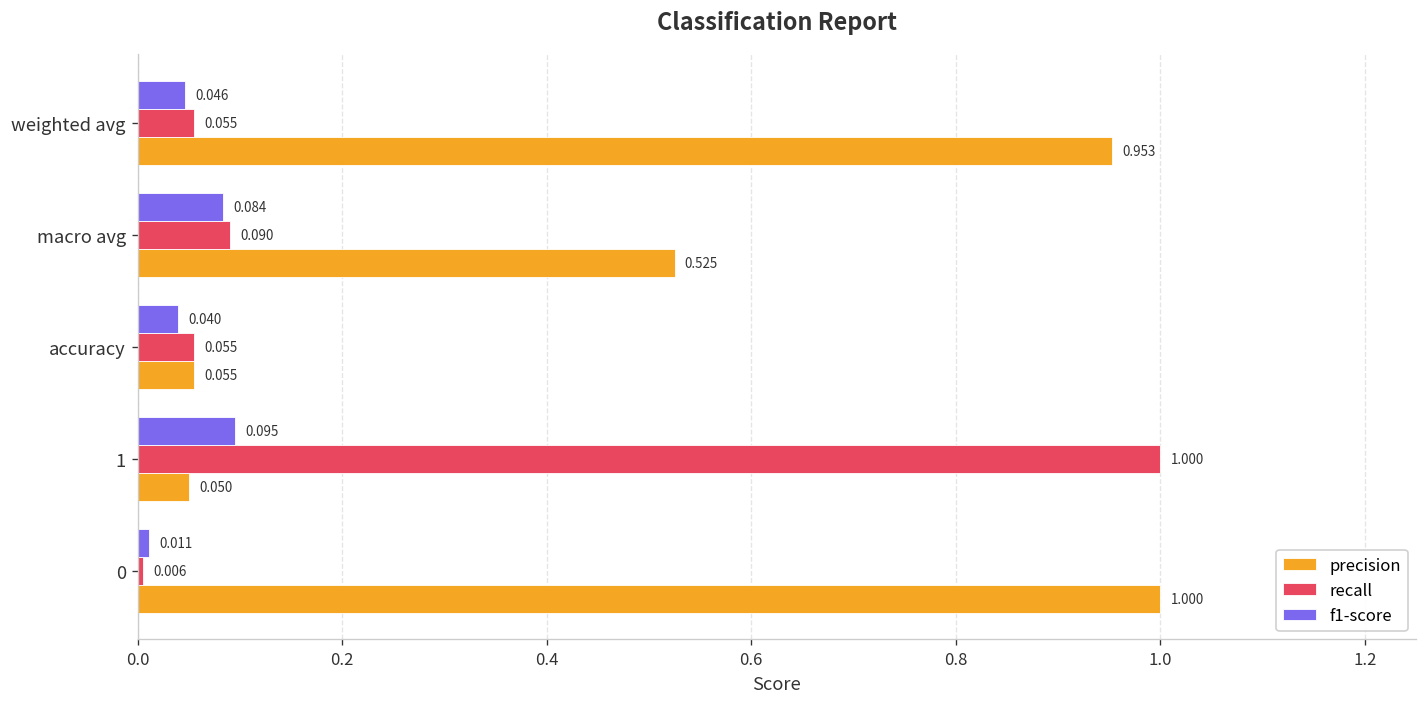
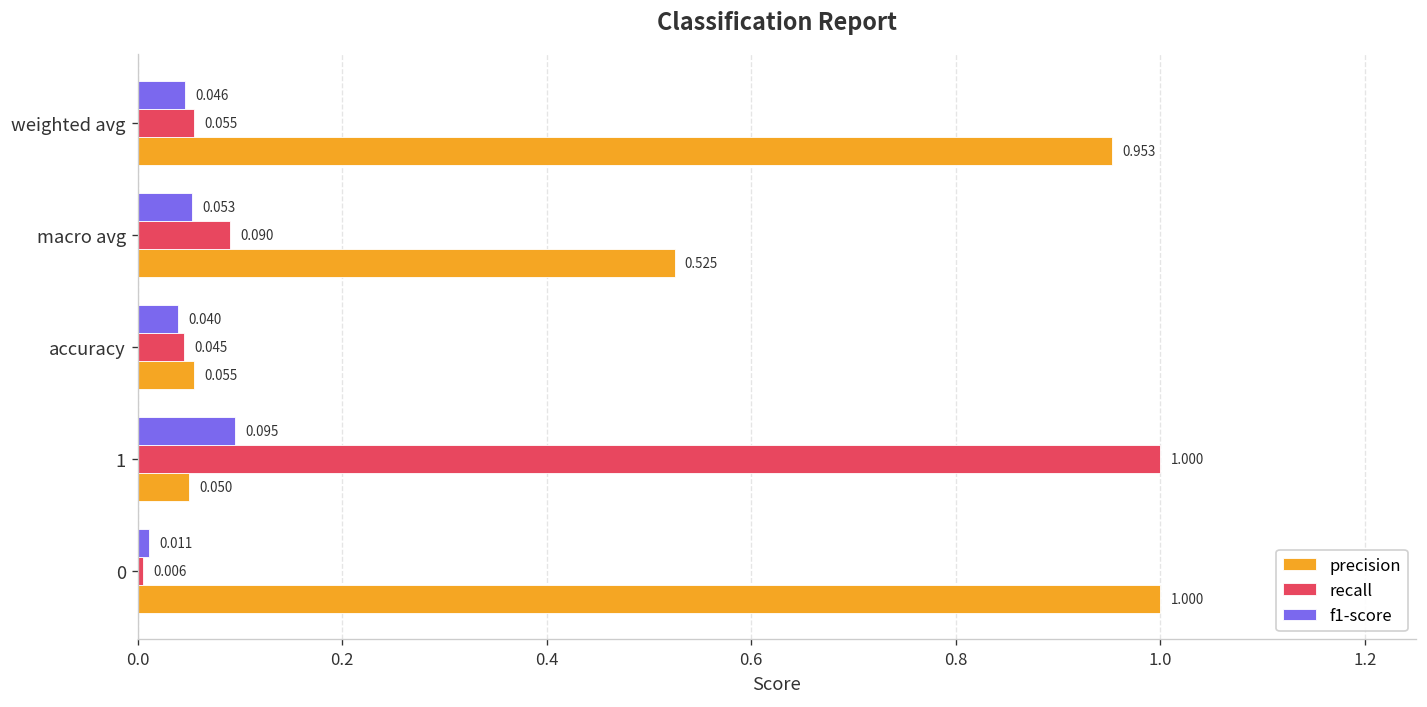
f1-score, macro avg: 0.084 -> 0.053
recall, accuracy: 0.055 -> 0.045
